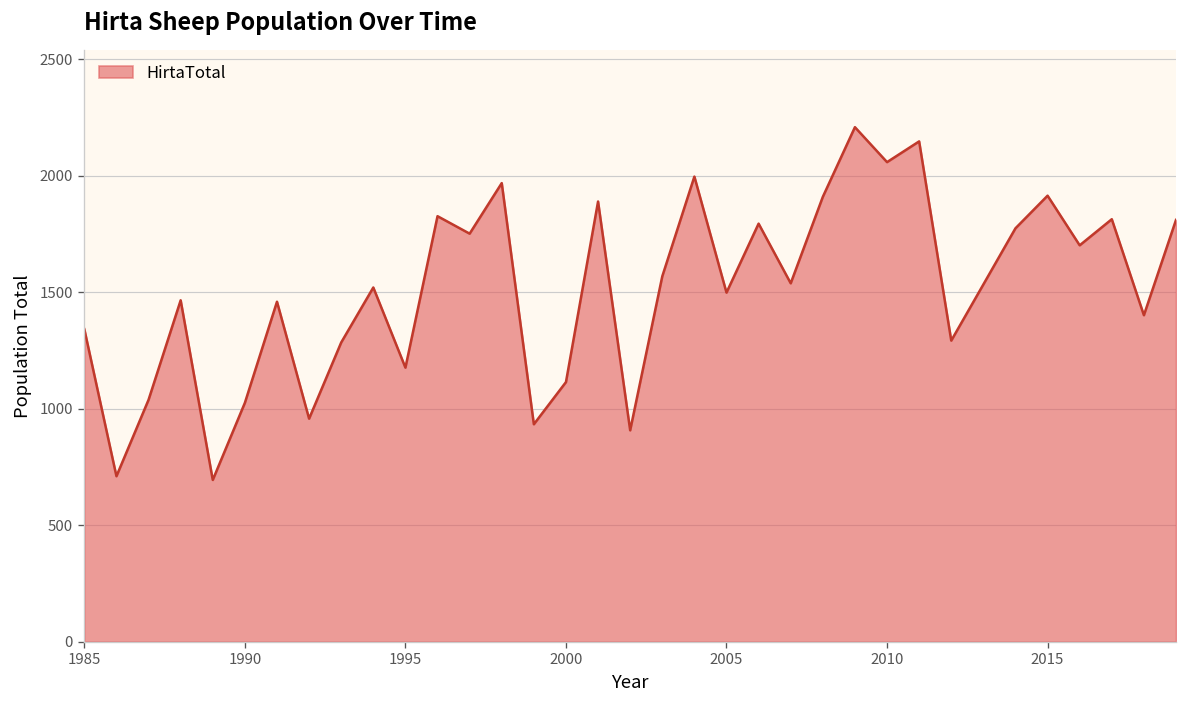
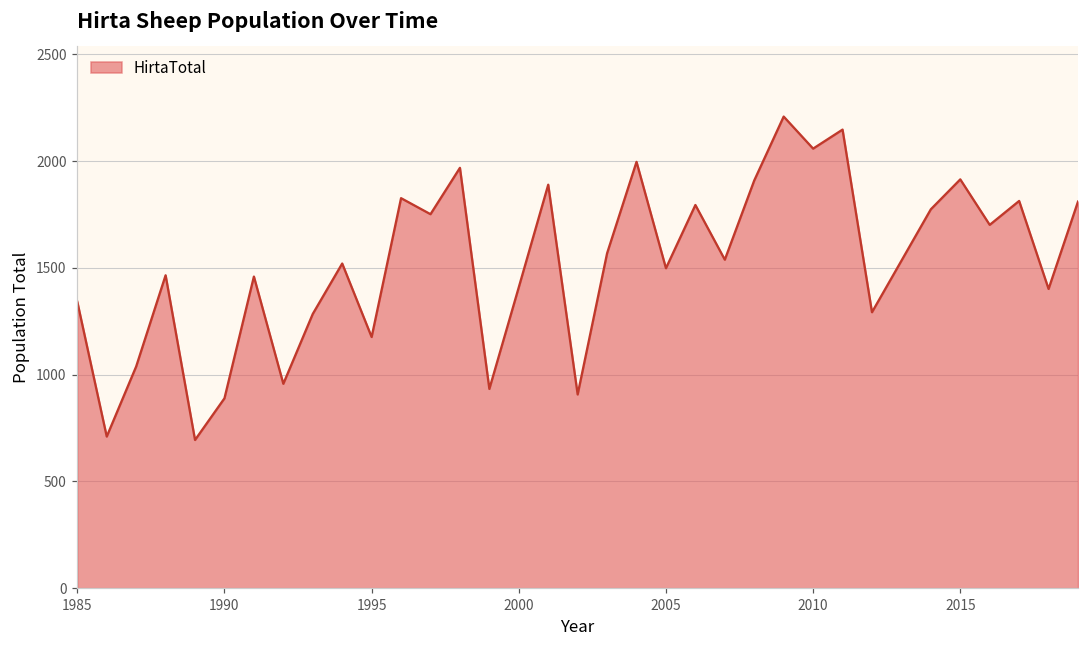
1990: 1030 -> 890
2000: 1110 -> 1410
